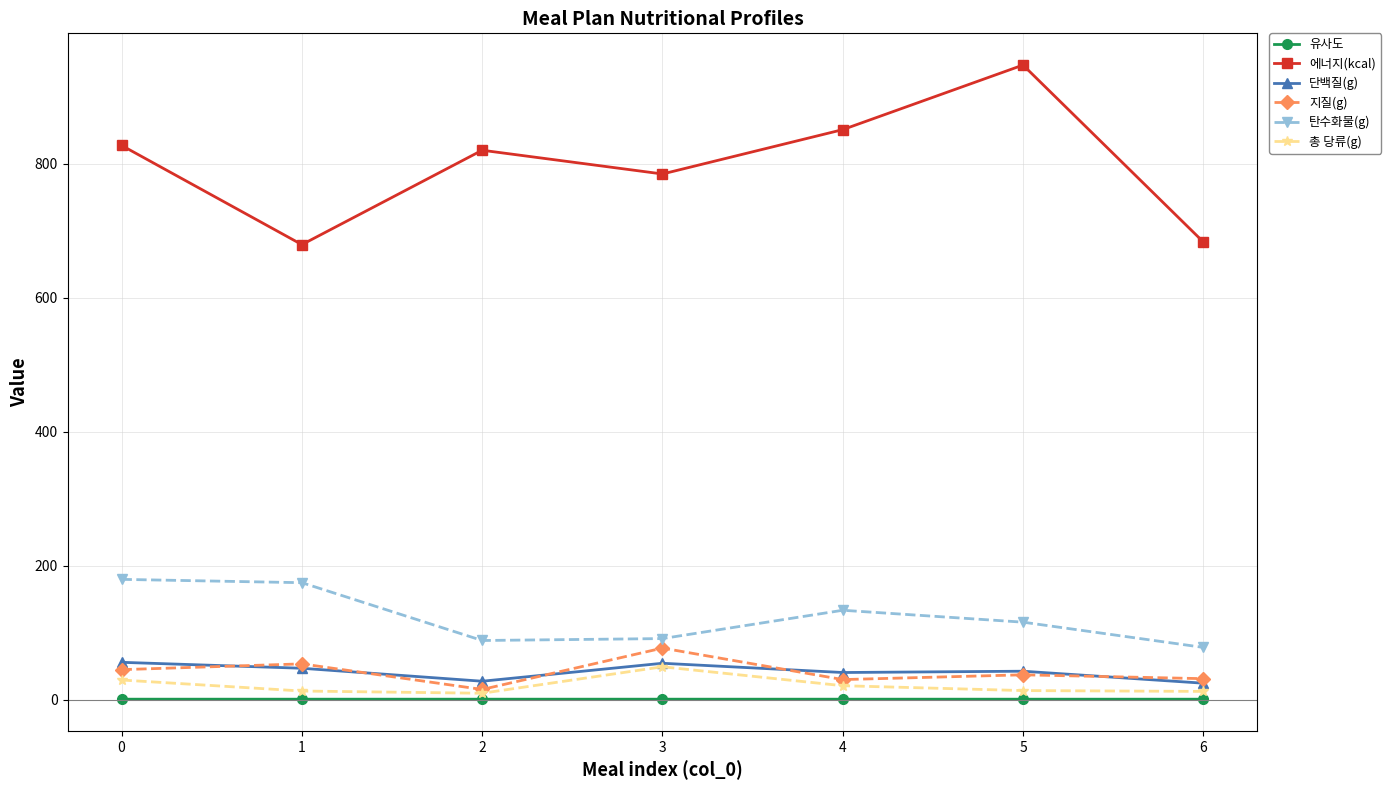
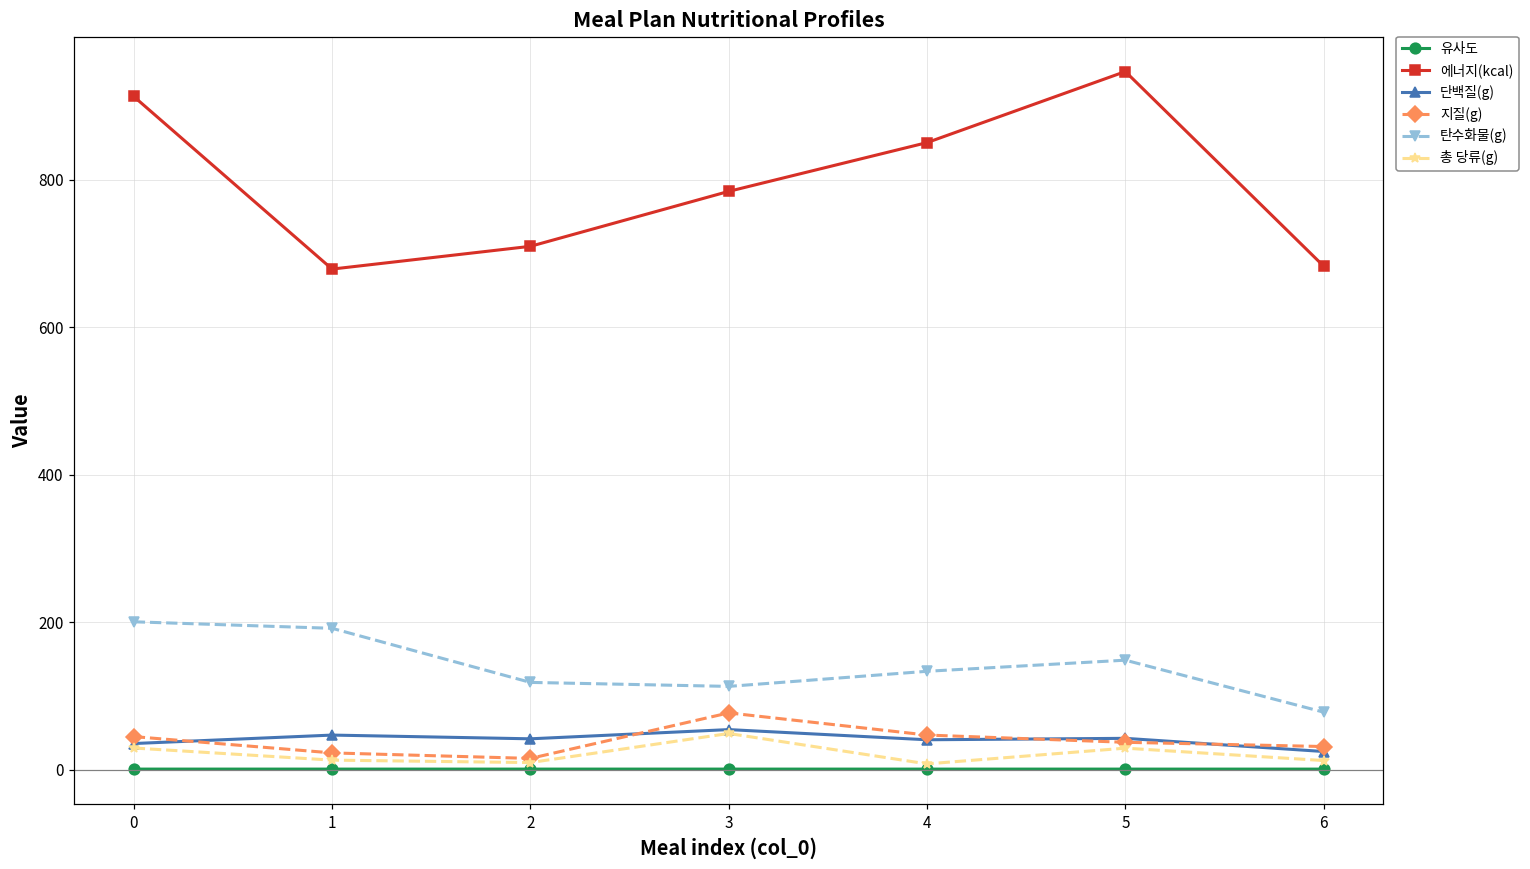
에너지(kcal), 0: 830 -> 910
단백질(g), 0: 60 -> 40
탄수화물(g), 0: 180 -> 200
지질(g), 1: 50 -> 20
탄수화물(g), 1: 170 -> 190
에너지(kcal), 2: 820 -> 710
단백질(g), 2: 30 -> 40
탄수화물(g), 2: 90 -> 120
탄수화물(g), 3: 90 -> 110
지질(g), 4: 30 -> 50
총 당류(g), 4: 20 -> 10
탄수화물(g), 5: 120 -> 150
총 당류(g), 5: 10 -> 30
